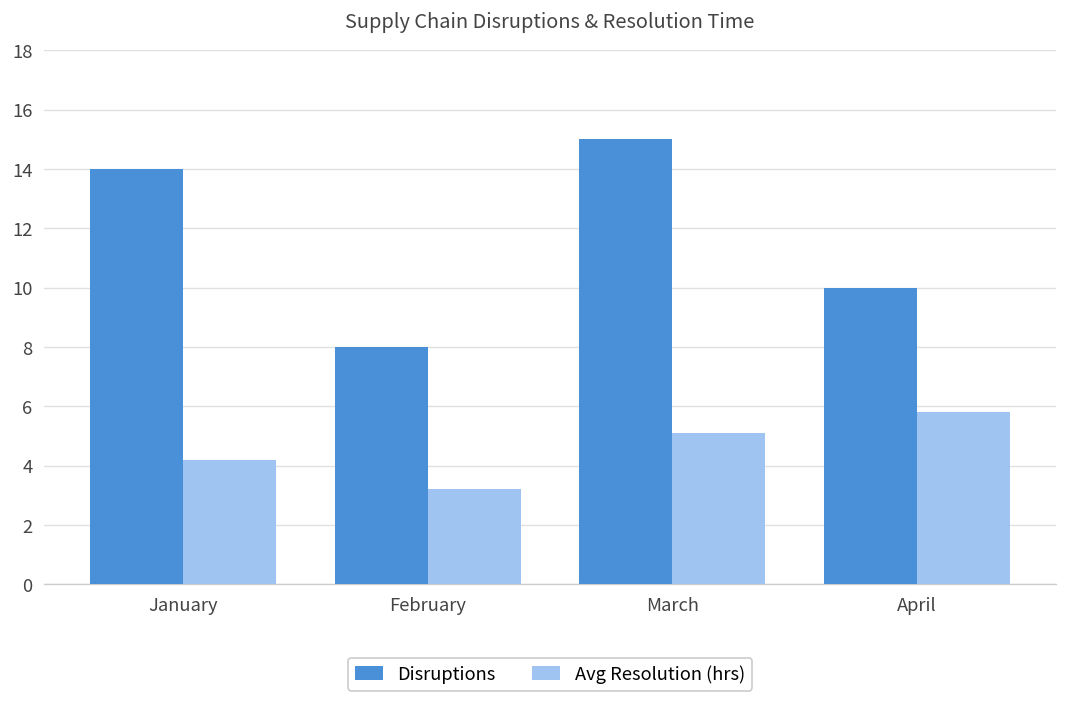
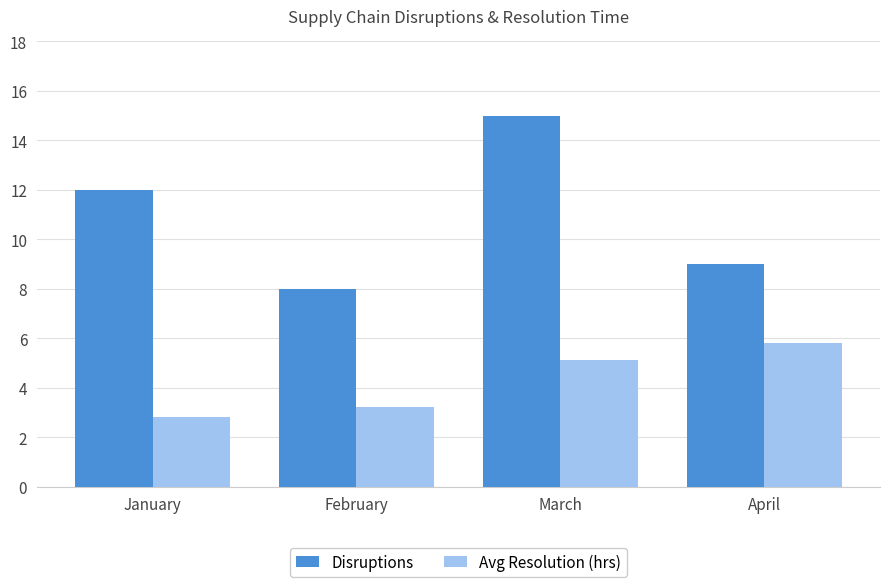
Disruptions, January: 14 -> 12
Avg Resolution (hrs), January: 4.2 -> 2.8
Disruptions, April: 10 -> 9
